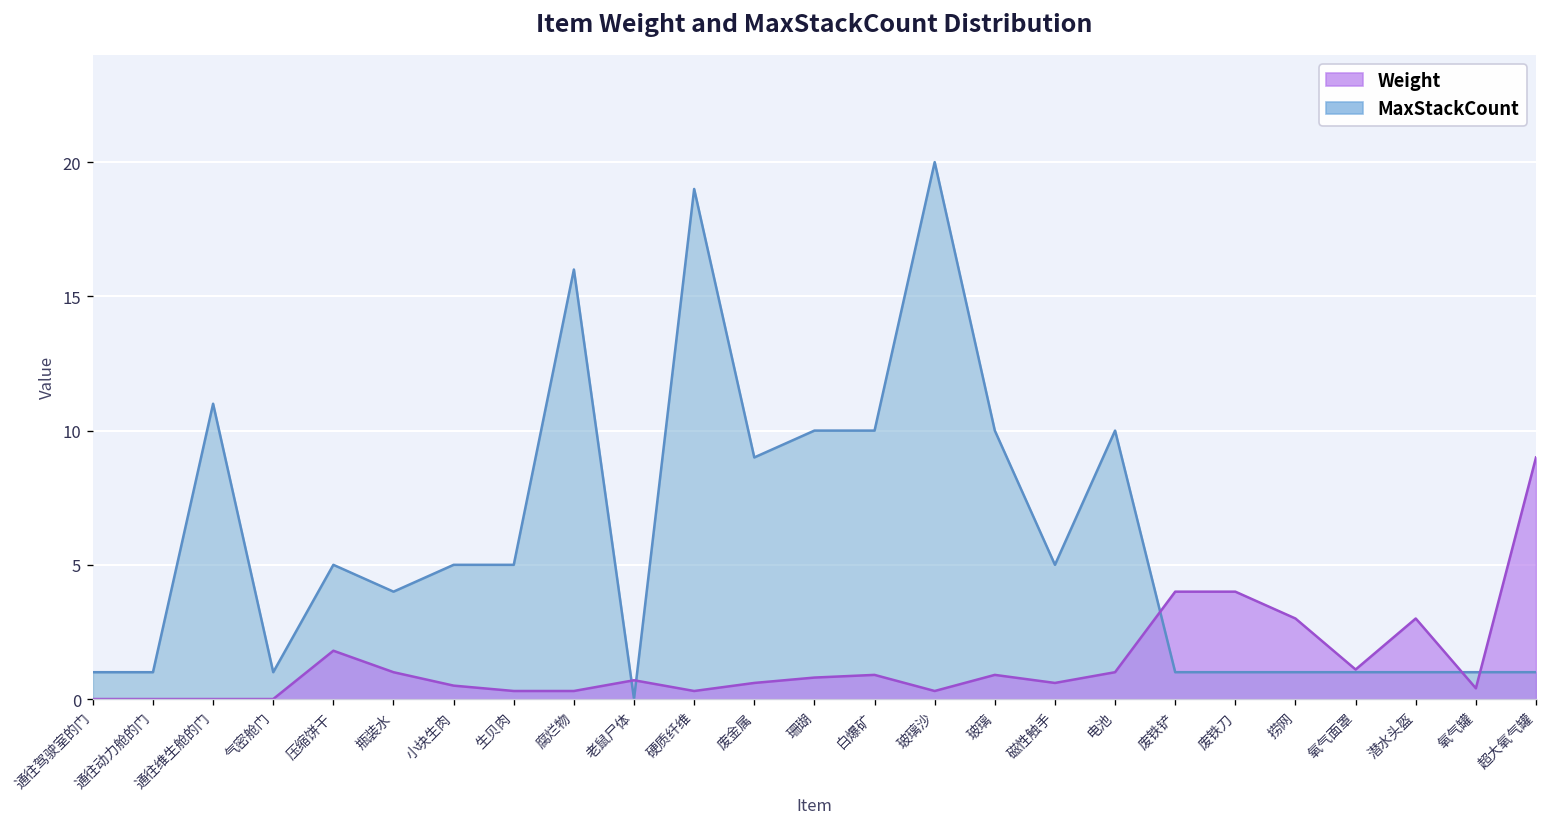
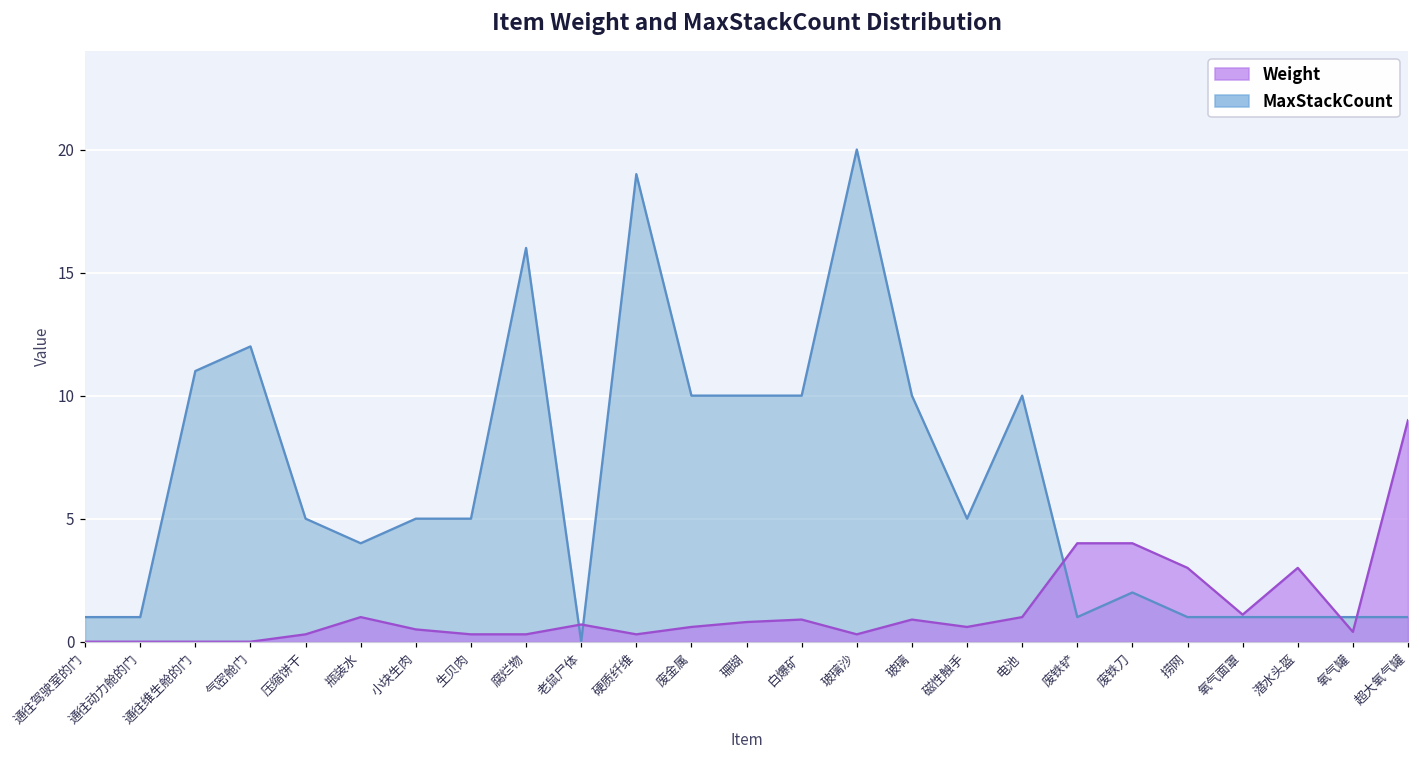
MaxStackCount, 气密舱门: 1 -> 12
Weight, 压缩饼干: 1.8 -> 0.3
MaxStackCount, 废金属: 9 -> 10
MaxStackCount, 废铁刀: 1 -> 2
